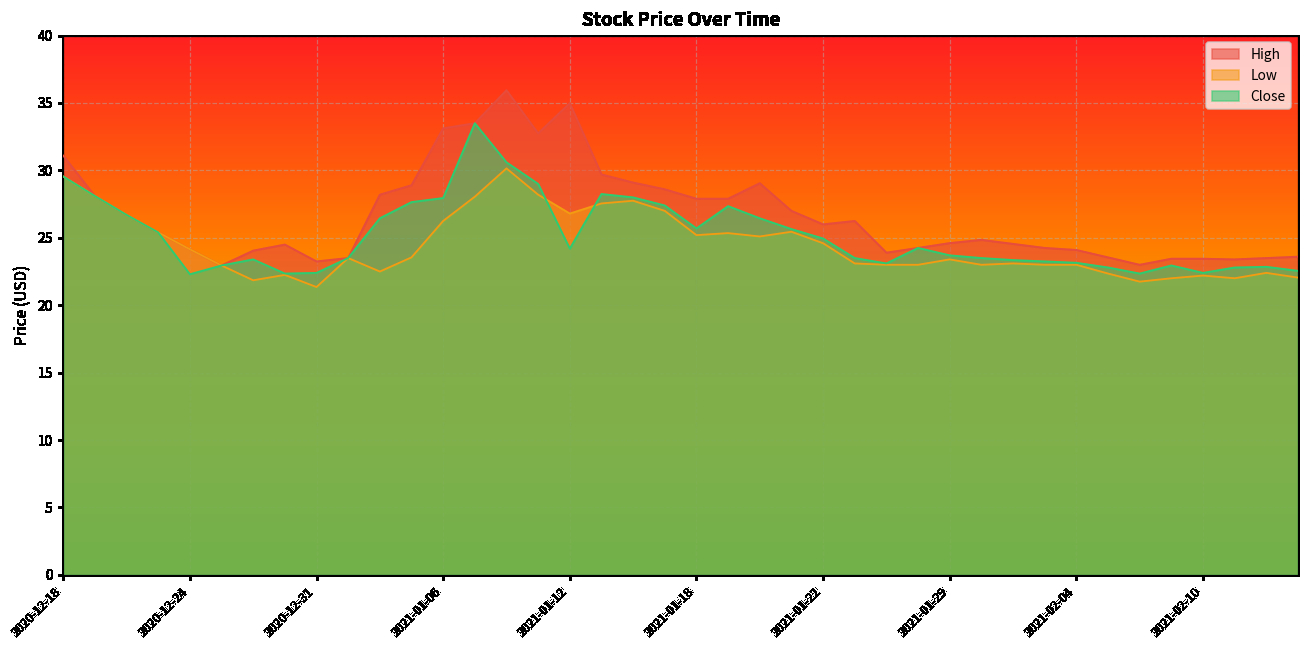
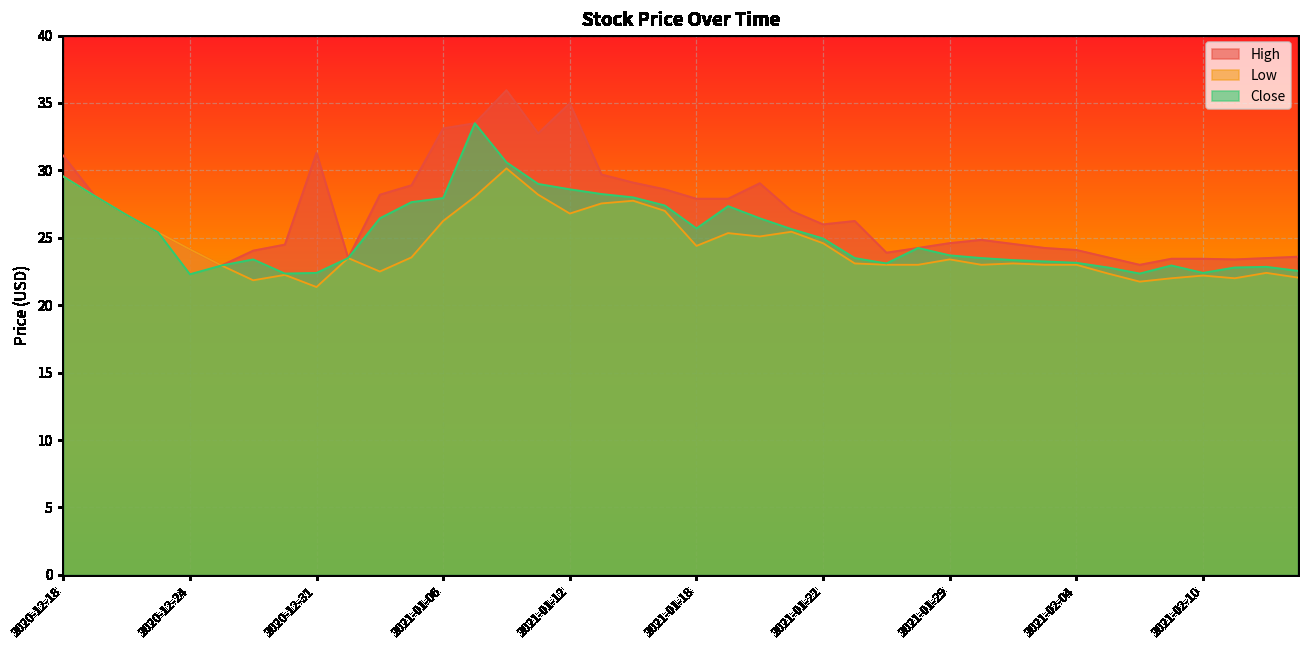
High, 2020-12-31: 23.3 -> 31.3
Close, 2021-01-12: 24.2 -> 28.6
Low, 2021-01-18: 25.2 -> 24.4
